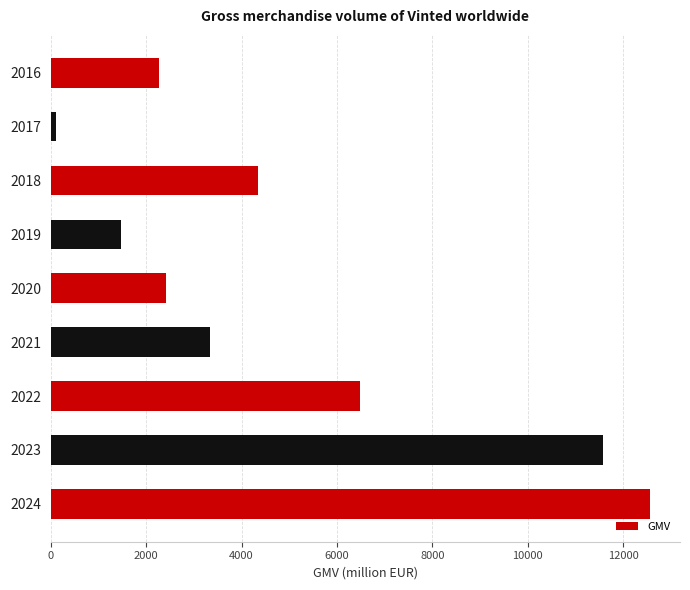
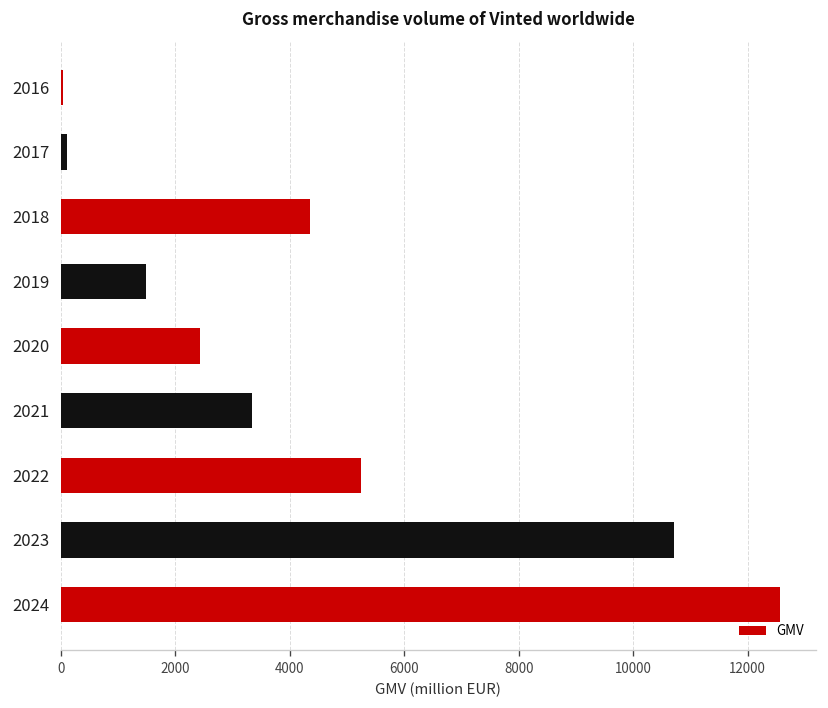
2016: 2300 -> 0
2022: 6500 -> 5200
2023: 11600 -> 10700
